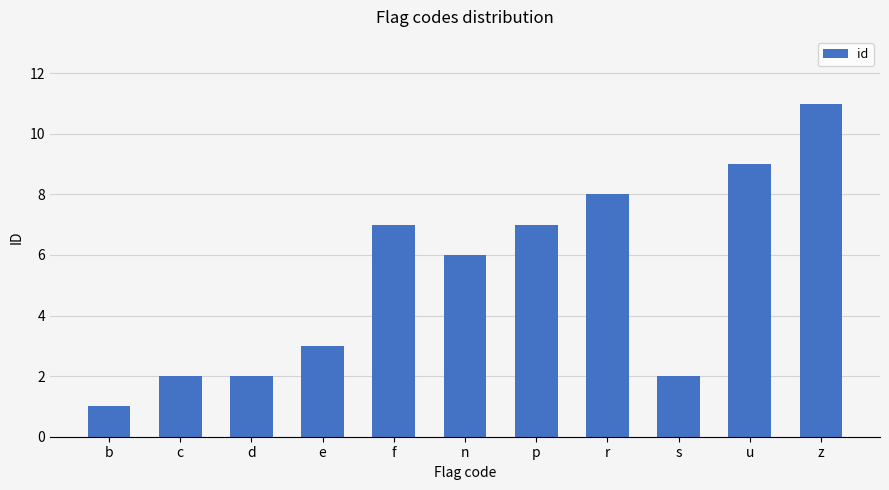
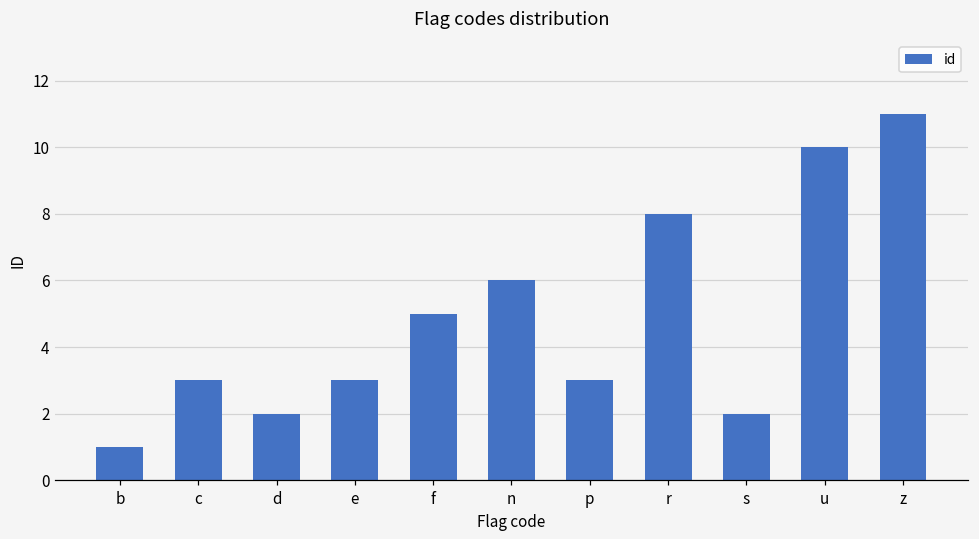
c: 2 -> 3
f: 7 -> 5
p: 7 -> 3
u: 9 -> 10
